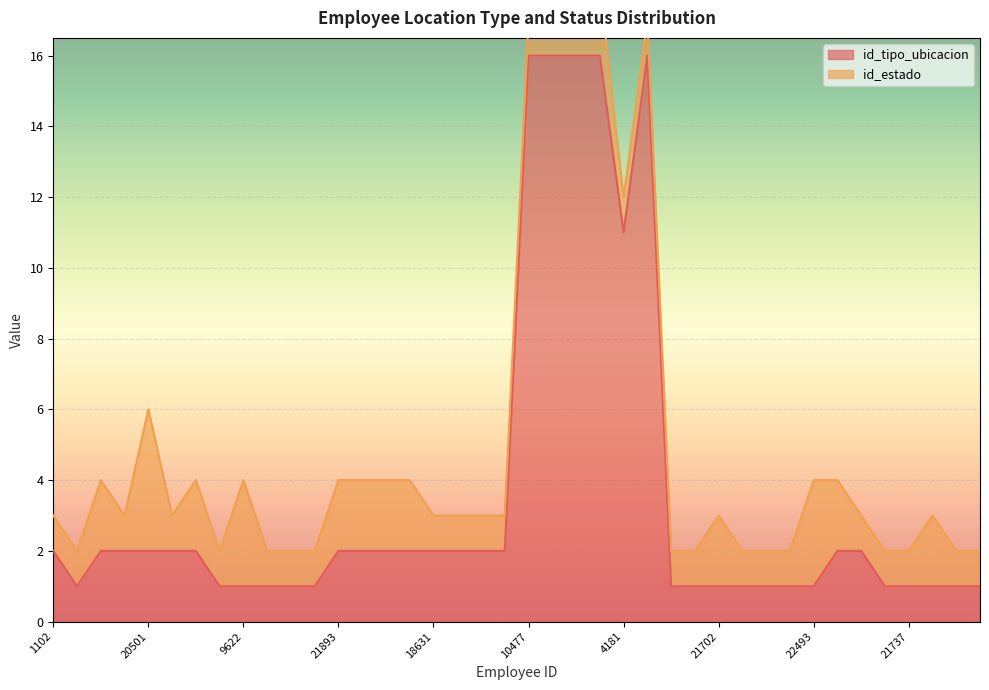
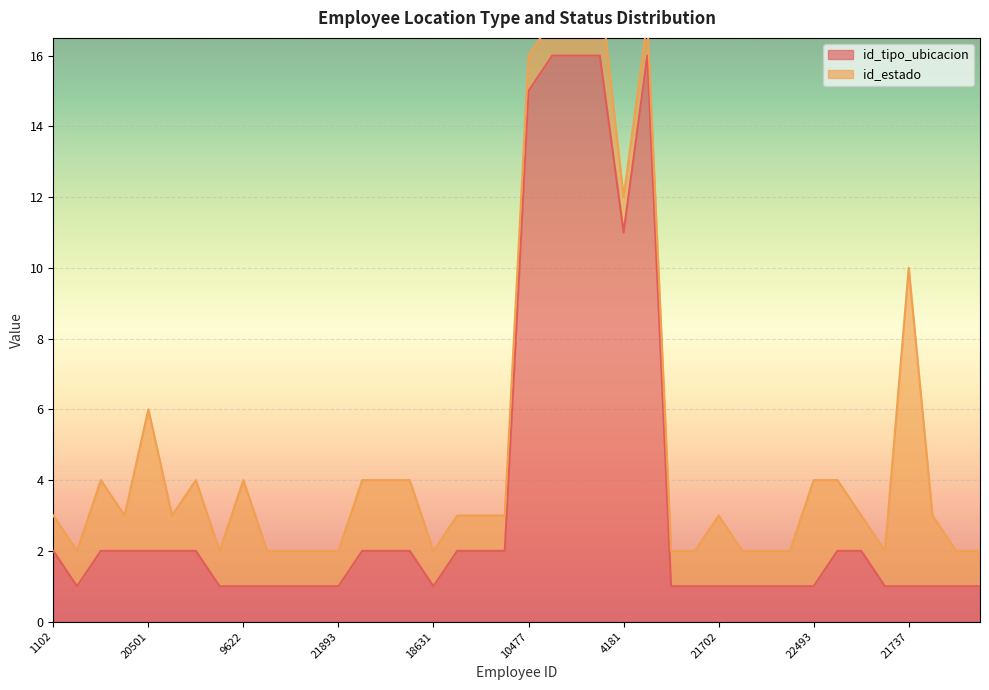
id_tipo_ubicacion, 21893: 2 -> 1
id_estado, 21893: 2 -> 1
id_tipo_ubicacion, 18631: 2 -> 1
id_tipo_ubicacion, 10477: 16 -> 15
id_estado, 21737: 1 -> 9
